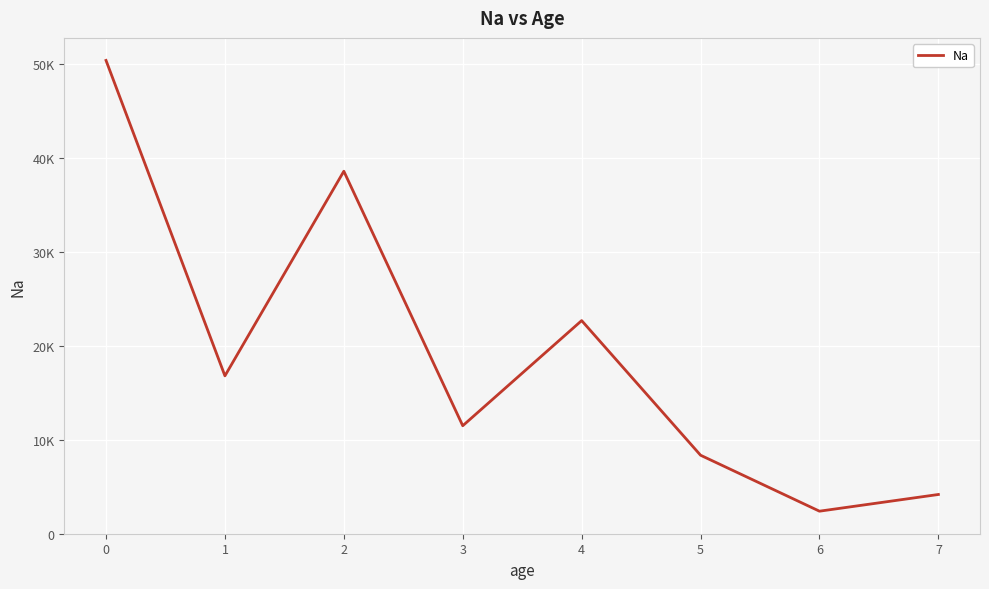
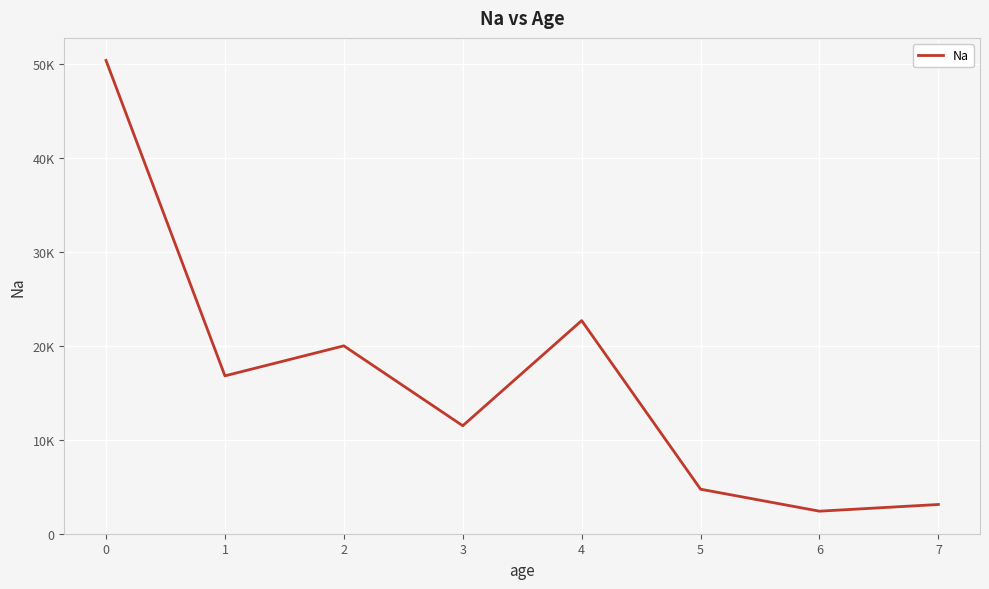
2: 39000 -> 20000
5: 8000 -> 5000
7: 4000 -> 3000
